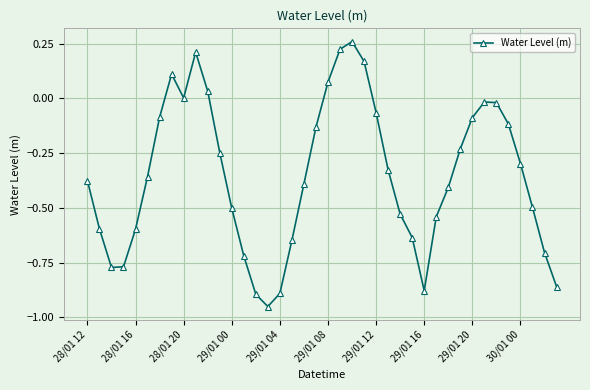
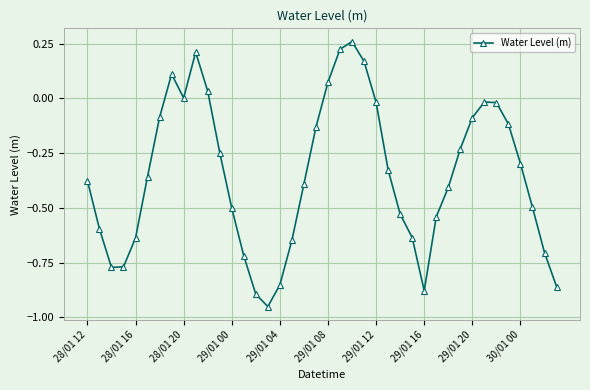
28/01 16: -0.60 -> -0.64
29/01 04: -0.89 -> -0.85
29/01 12: -0.06 -> -0.02
